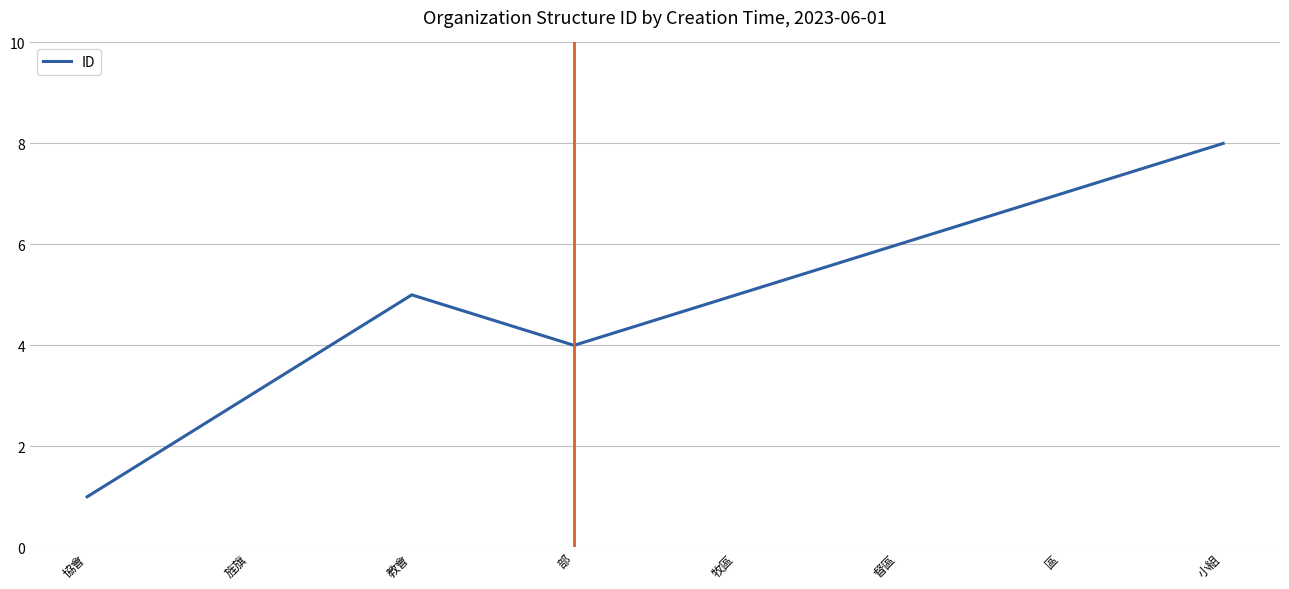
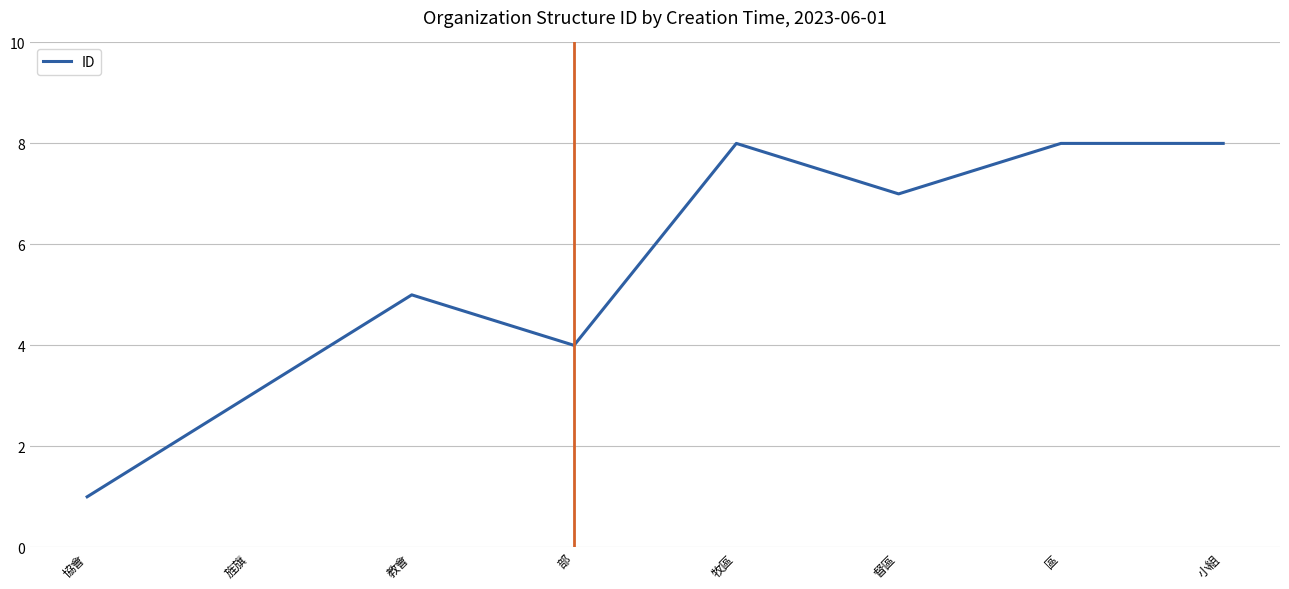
牧區: 5 -> 8
督區: 6 -> 7
區: 7 -> 8
